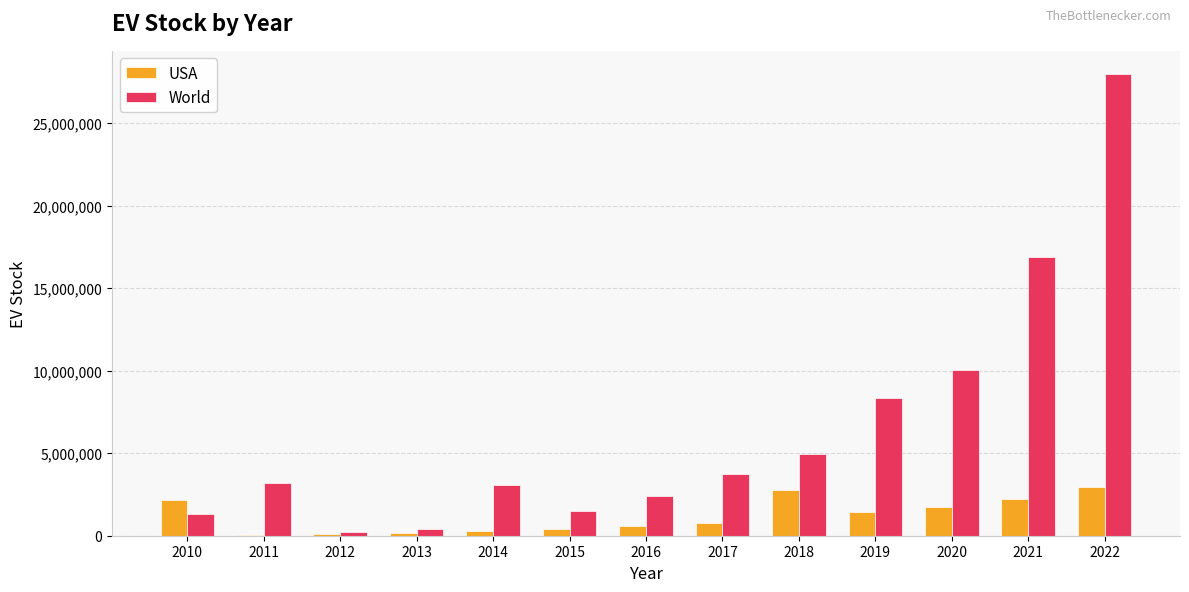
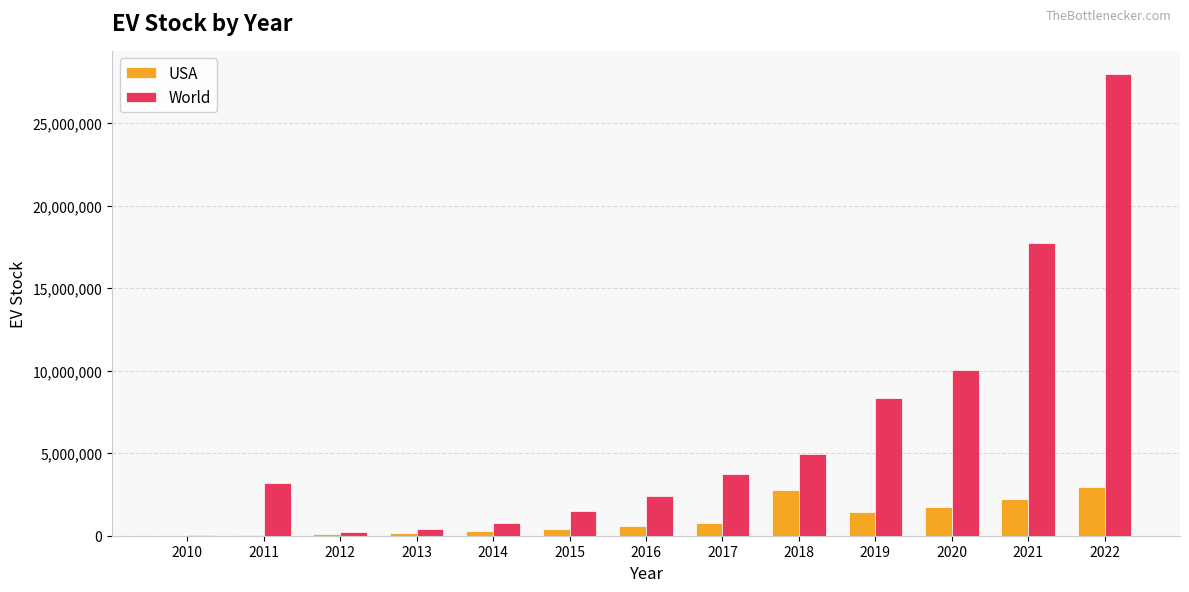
USA, 2010: 2,200,000 -> 0
World, 2010: 1,300,000 -> 0
World, 2014: 3,100,000 -> 800,000
World, 2021: 16,900,000 -> 17,800,000
